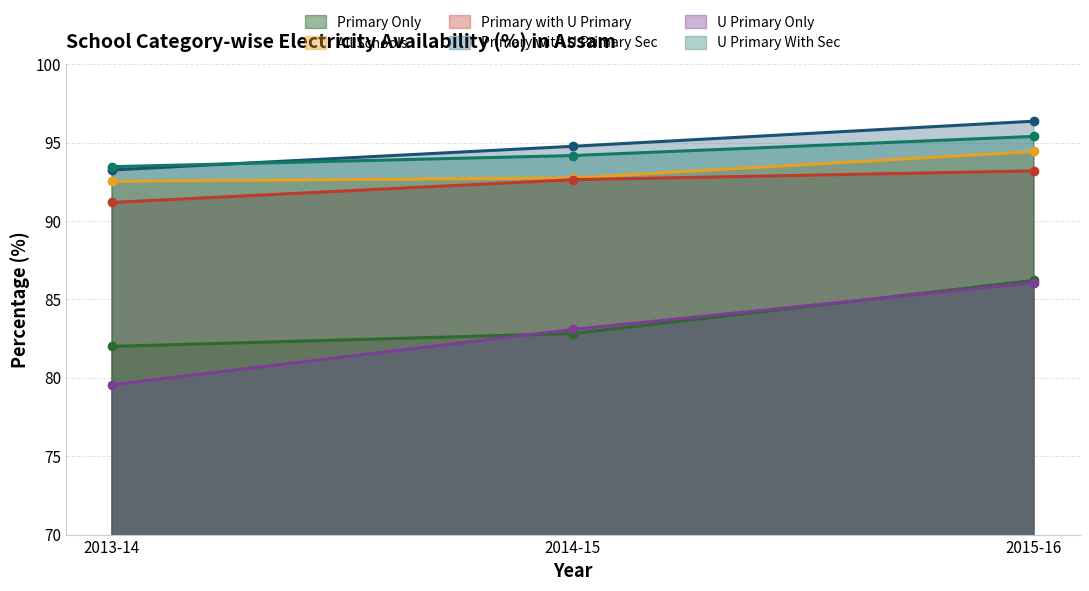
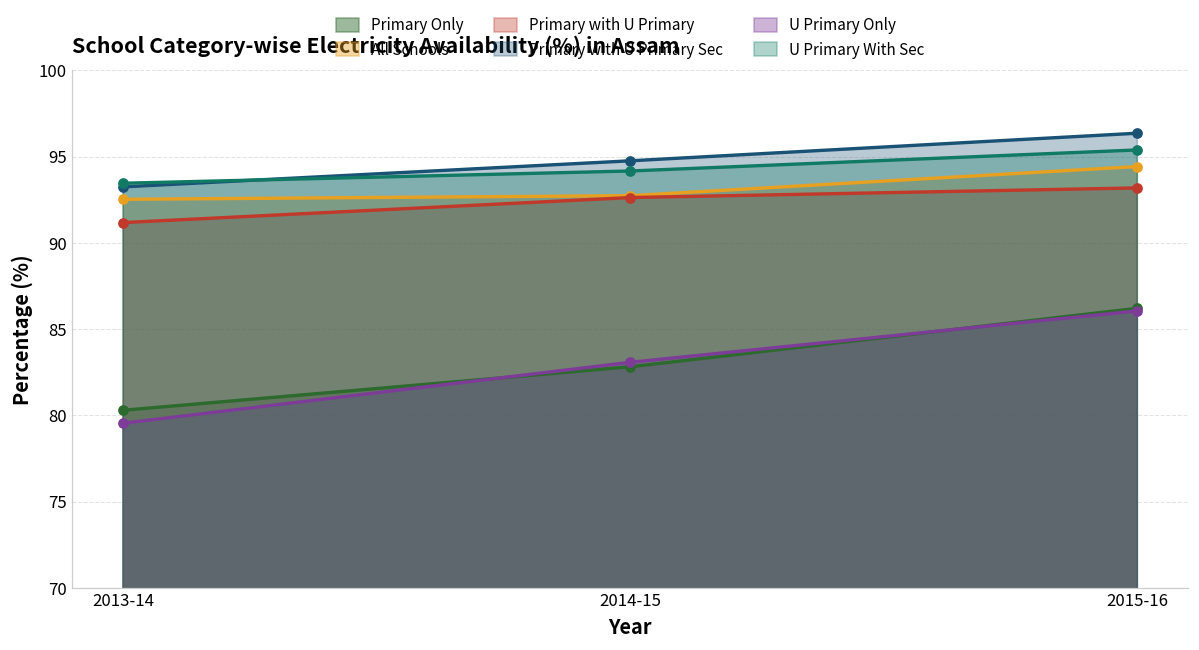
Primary Only, 2013-14: 82.0 -> 80.3
